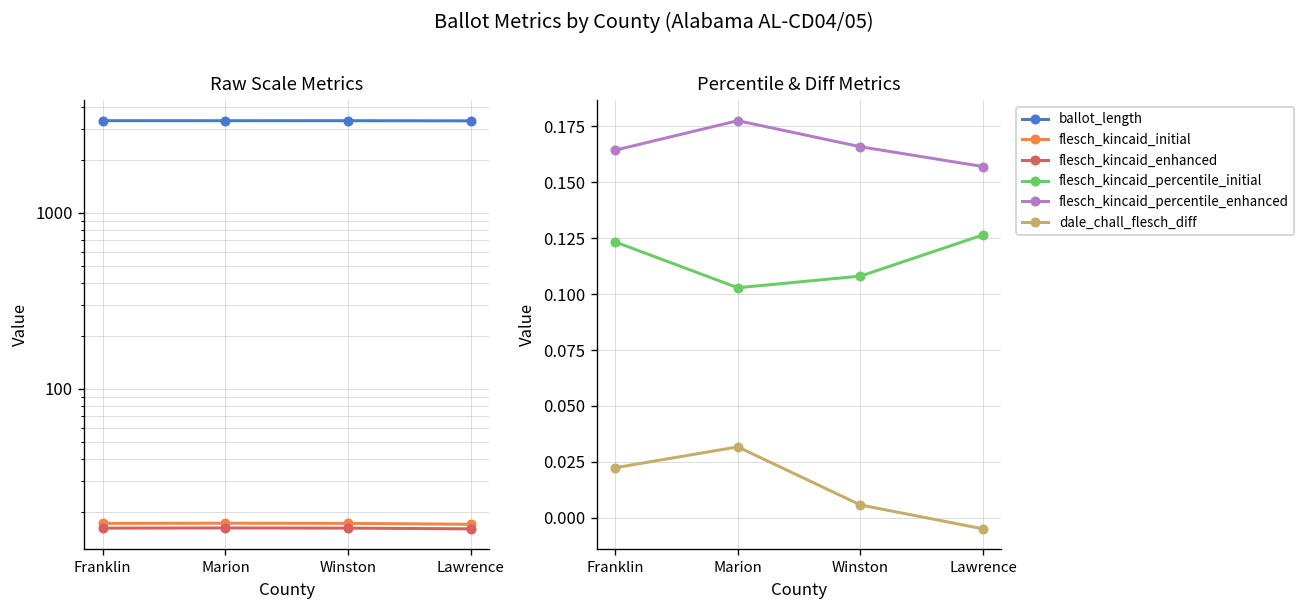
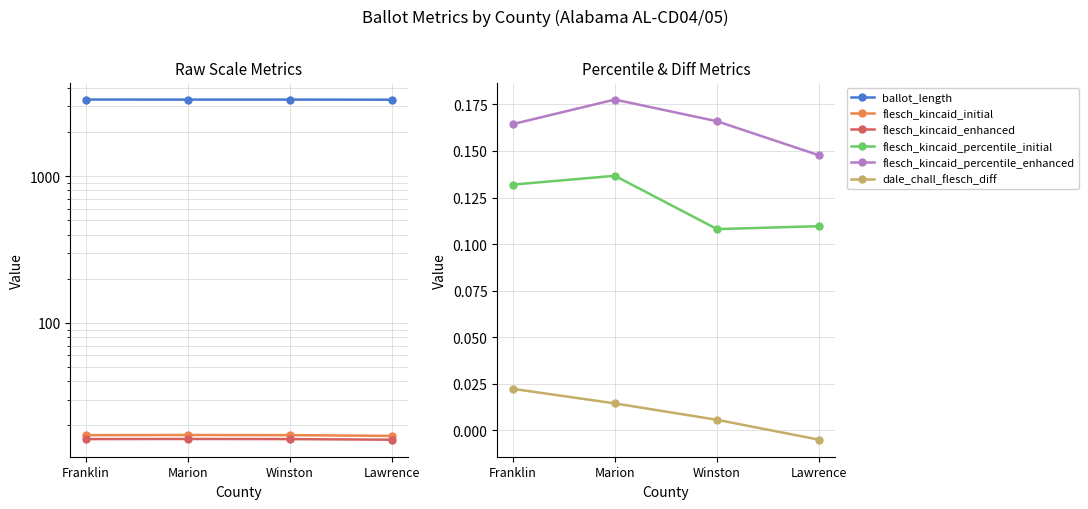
Percentile & Diff Metrics, flesch_kincaid_percentile_initial, Franklin: 0.123 -> 0.132
Percentile & Diff Metrics, flesch_kincaid_percentile_initial, Marion: 0.103 -> 0.137
Percentile & Diff Metrics, dale_chall_flesch_diff, Marion: 0.032 -> 0.015
Percentile & Diff Metrics, flesch_kincaid_percentile_initial, Lawrence: 0.127 -> 0.110
Percentile & Diff Metrics, flesch_kincaid_percentile_enhanced, Lawrence: 0.157 -> 0.148
